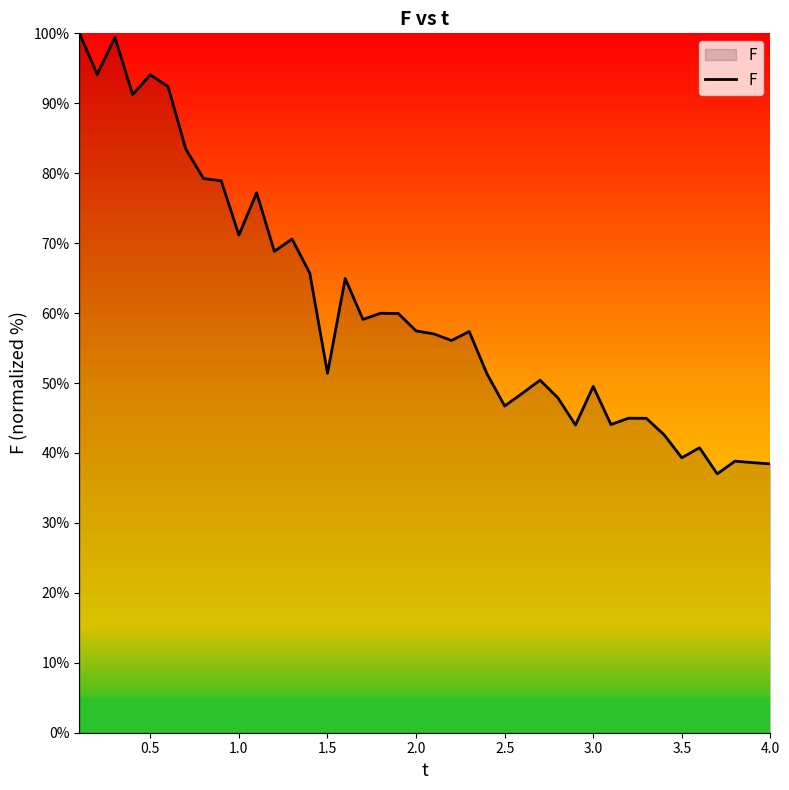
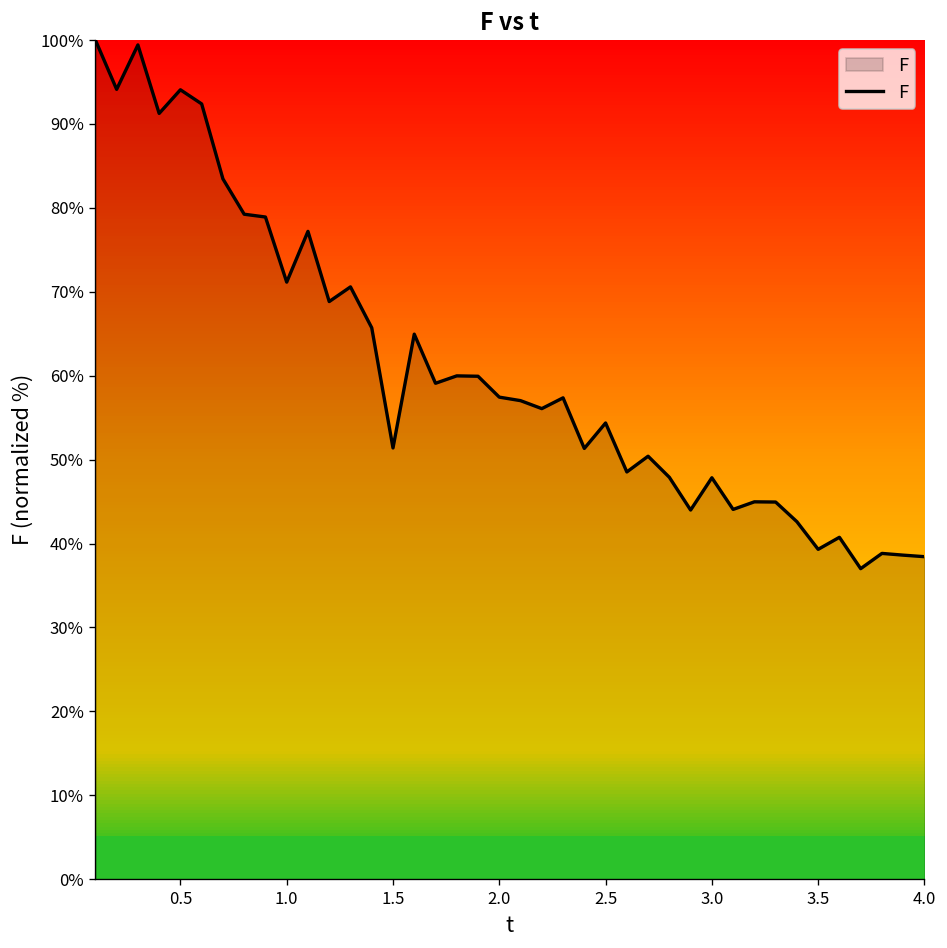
2.5: 47% -> 54%
3.0: 50% -> 48%
